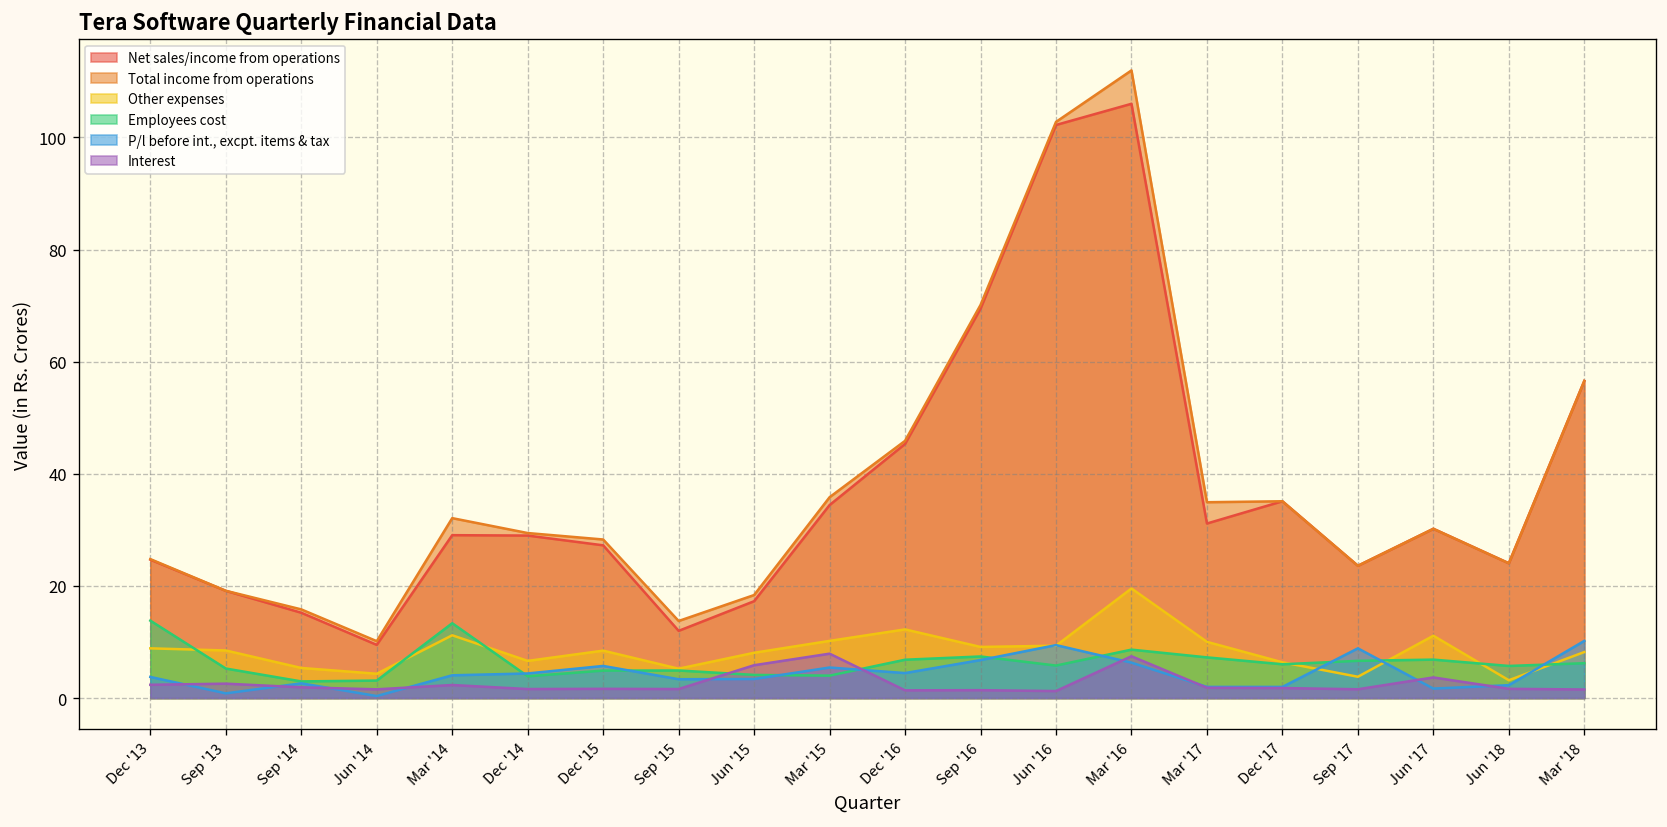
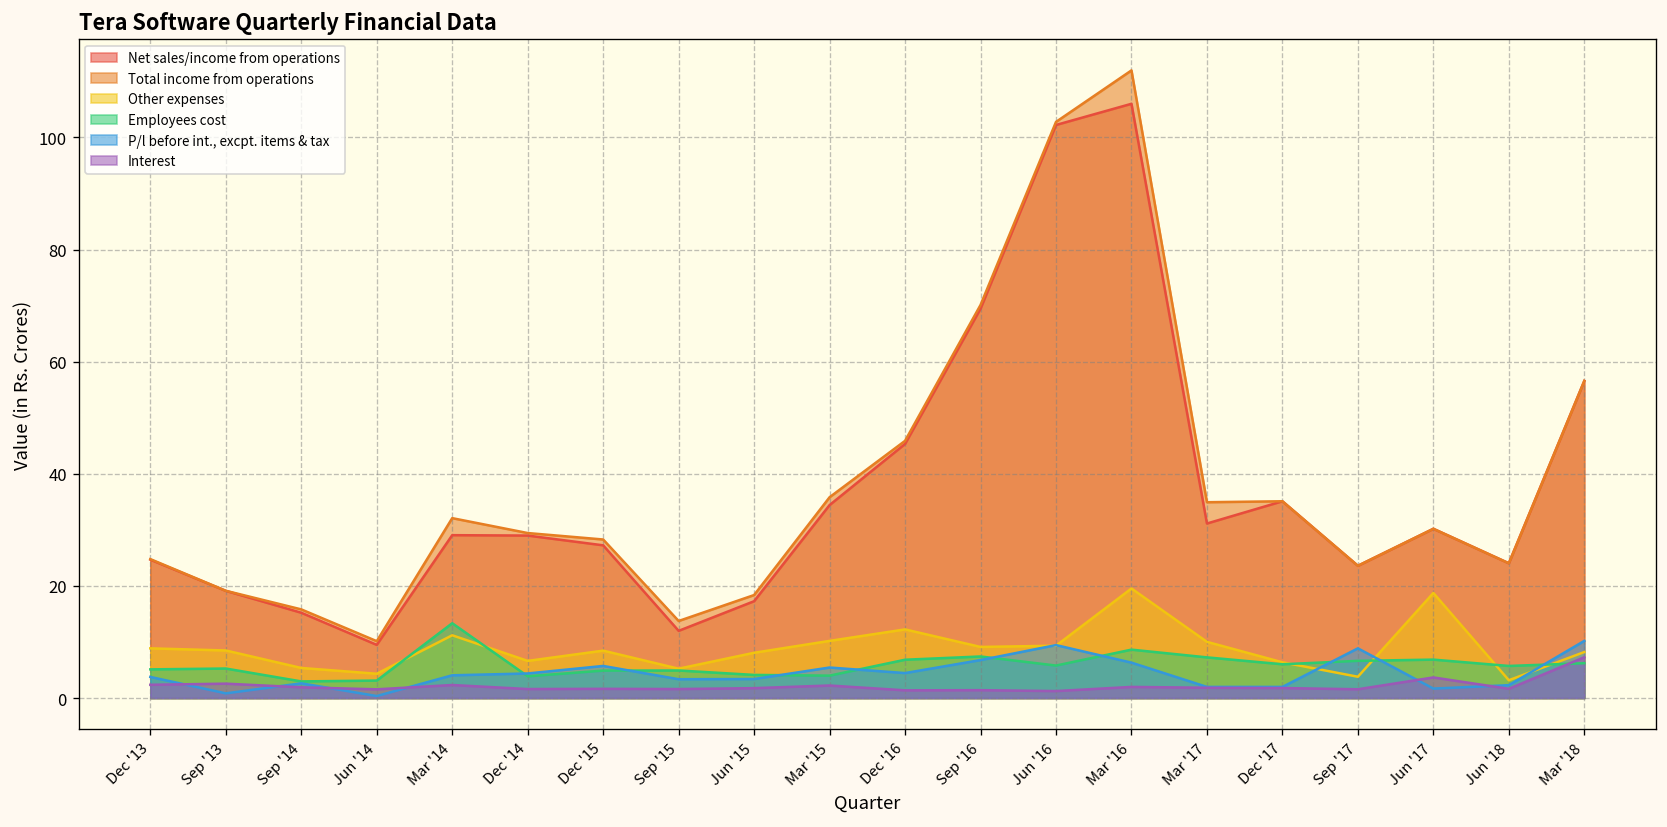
Employees cost, Dec '13: 14 -> 5
Interest, Jun '15: 6 -> 2
Interest, Mar '15: 8 -> 2
Interest, Mar '16: 7 -> 2
Other expenses, Jun '17: 11 -> 19
Interest, Mar '18: 2 -> 7
